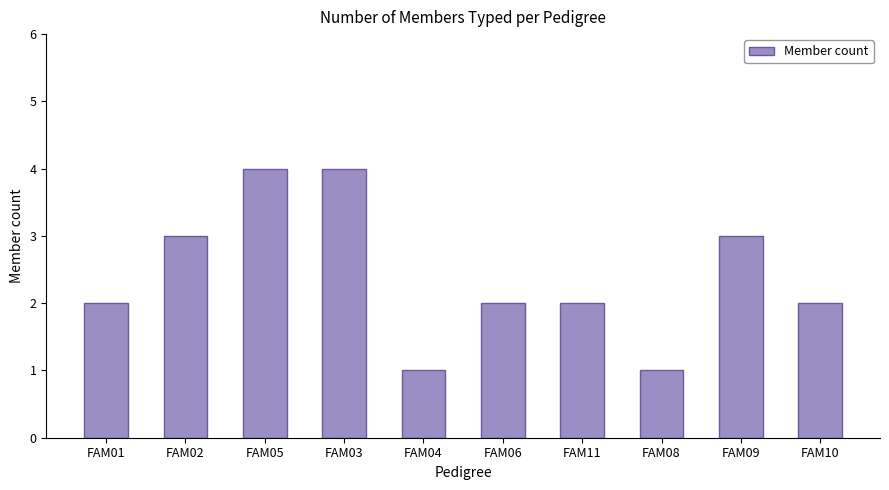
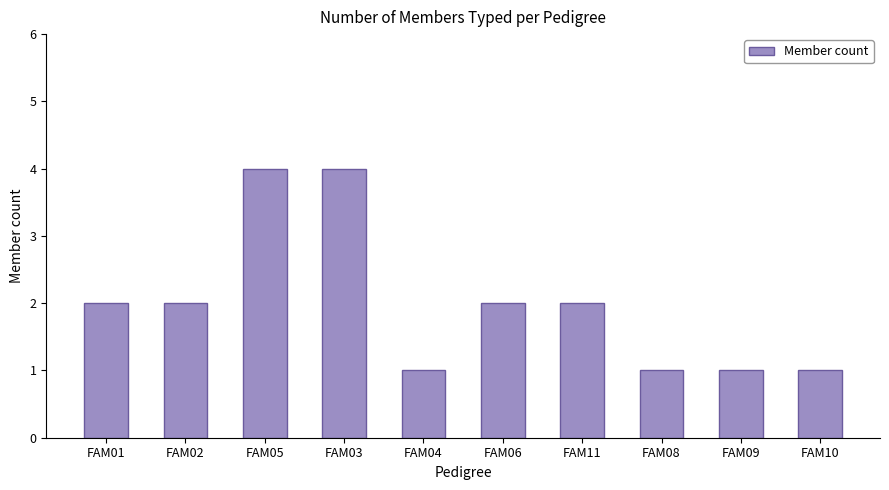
FAM02: 3 -> 2
FAM09: 3 -> 1
FAM10: 2 -> 1
